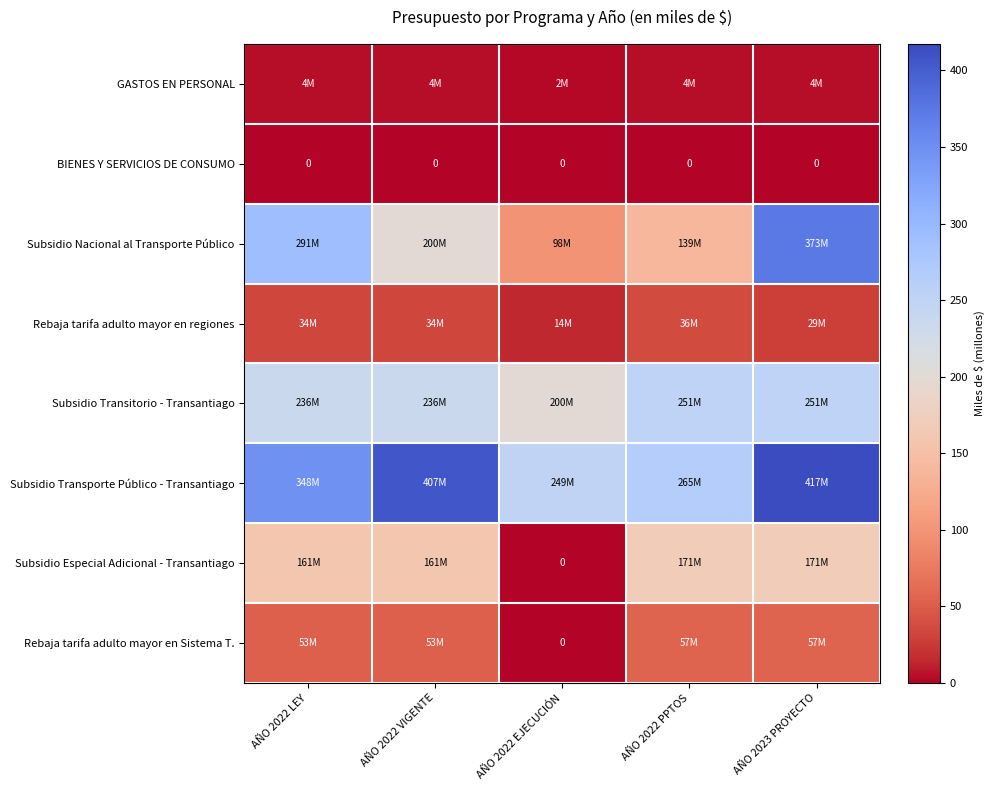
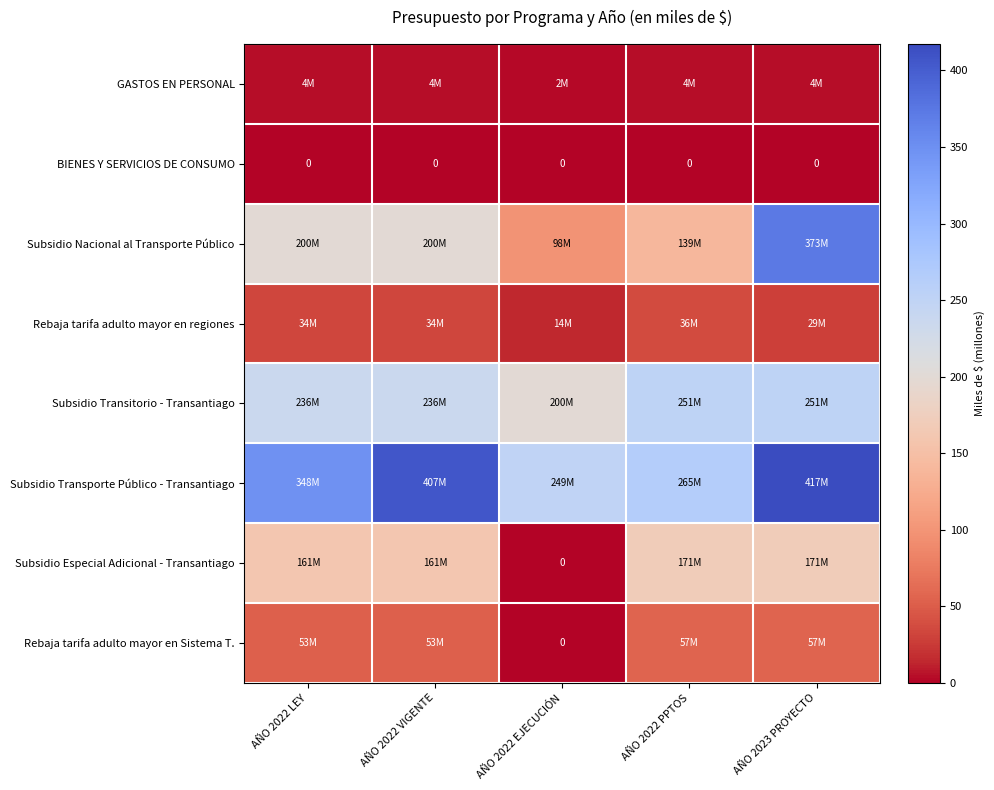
Subsidio Nacional al Transporte Público, AÑO 2022 LEY: 291M -> 200M
